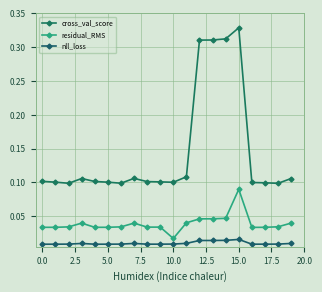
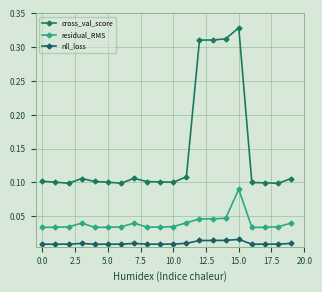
residual_RMS, 10.0: 0.02 -> 0.03
